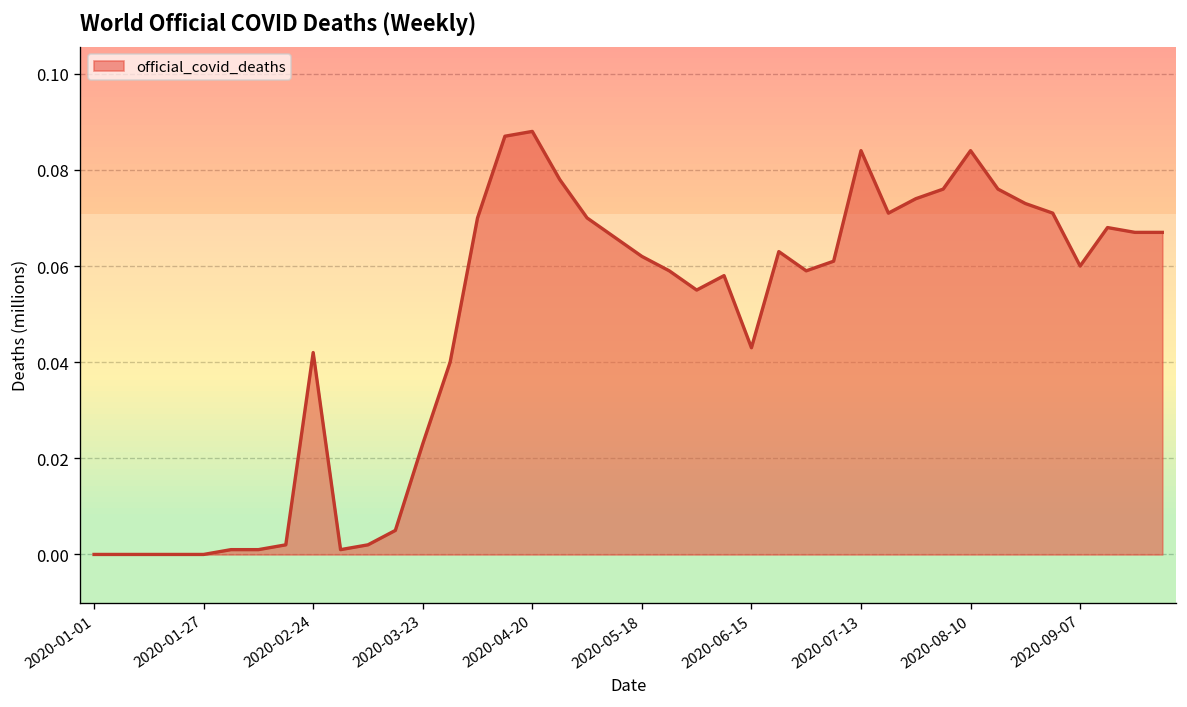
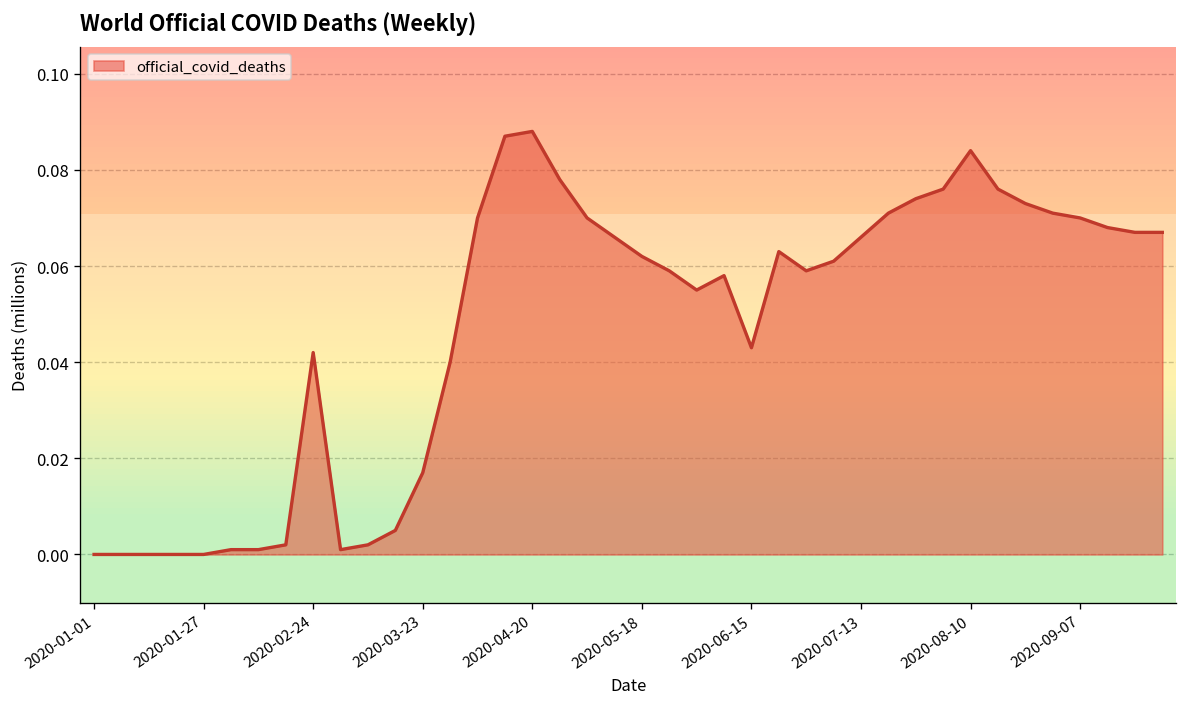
2020-03-23: 0.023 -> 0.017
2020-07-13: 0.084 -> 0.066
2020-09-07: 0.06 -> 0.07
